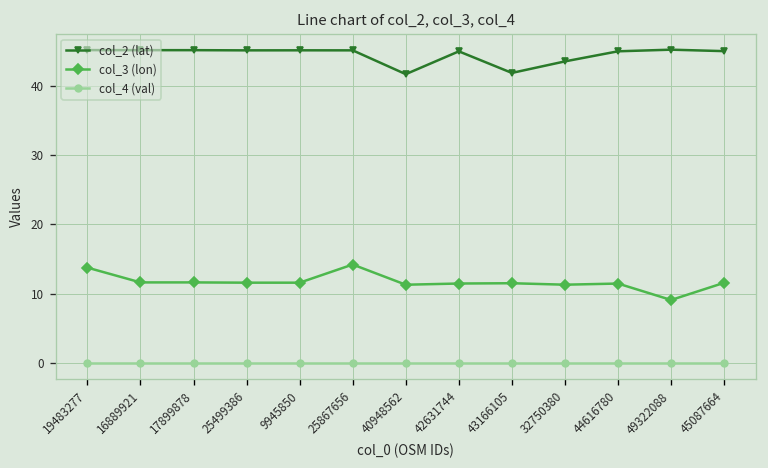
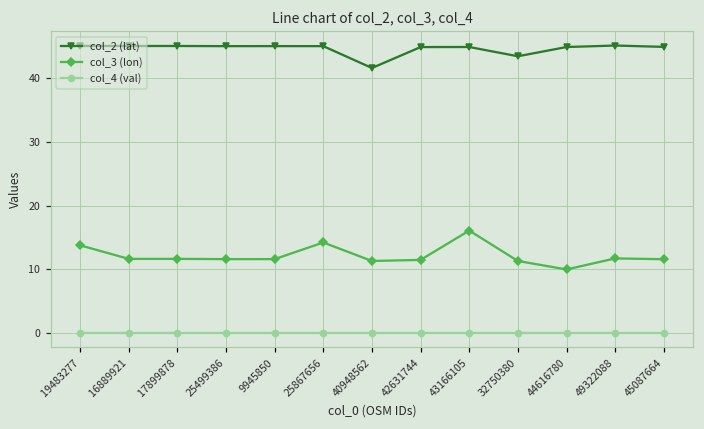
col_2 (lat), 43166105: 42 -> 45
col_3 (lon), 43166105: 12 -> 16
col_3 (lon), 44616780: 11 -> 10
col_3 (lon), 49322088: 9 -> 12
